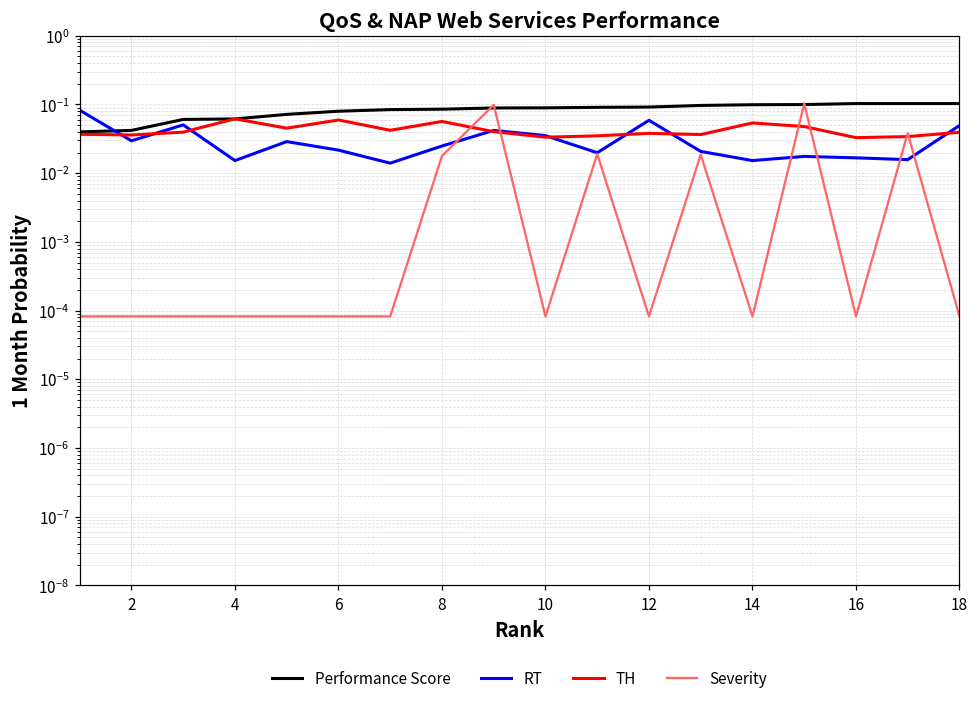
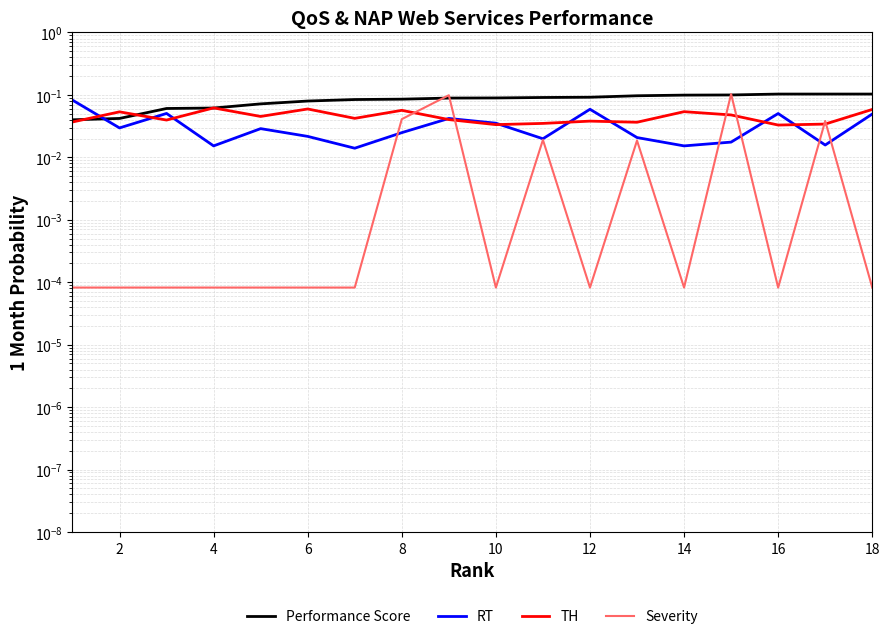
TH, 2: 0.04 -> 0.05
Severity, 8: 0.018 -> 0.04
RT, 16: 0.017 -> 0.05
TH, 18: 0.04 -> 0.06
